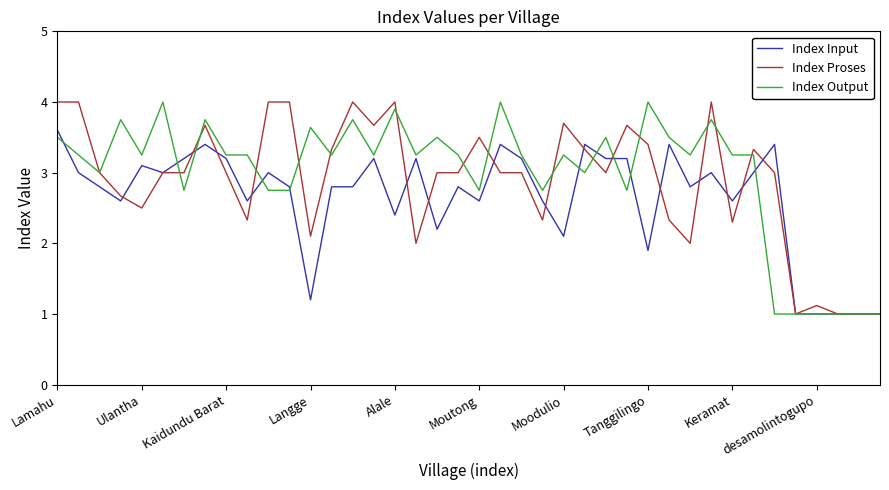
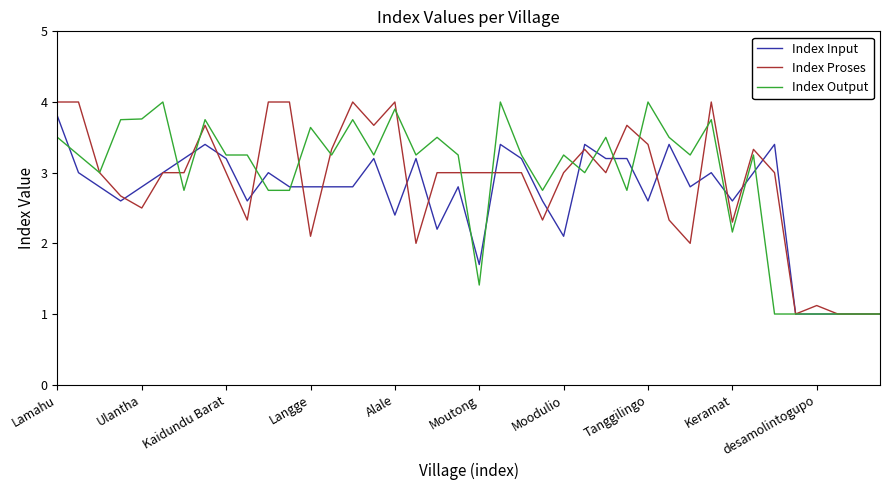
Index Input, Lamahu: 3.6 -> 3.8
Index Input, Ulantha: 3.1 -> 2.8
Index Output, Ulantha: 3.3 -> 3.8
Index Input, Langge: 1.2 -> 2.8
Index Input, Moutong: 2.6 -> 1.7
Index Proses, Moutong: 3.5 -> 3.0
Index Output, Moutong: 2.8 -> 1.4
Index Proses, Moodulio: 3.7 -> 3.0
Index Input, Tanggilingo: 1.9 -> 2.6
Index Output, Keramat: 3.3 -> 2.2
